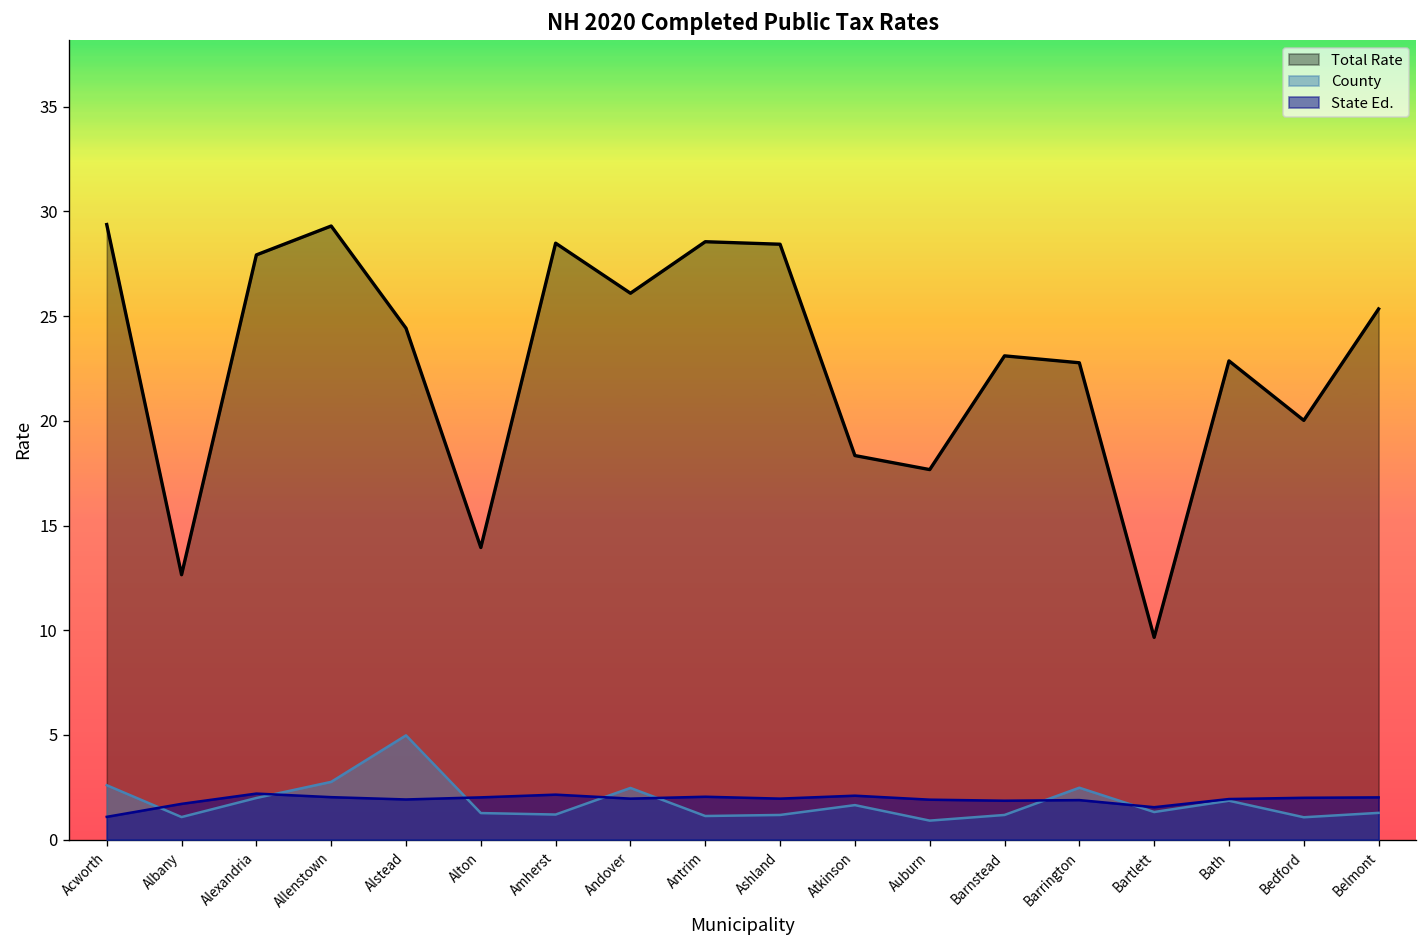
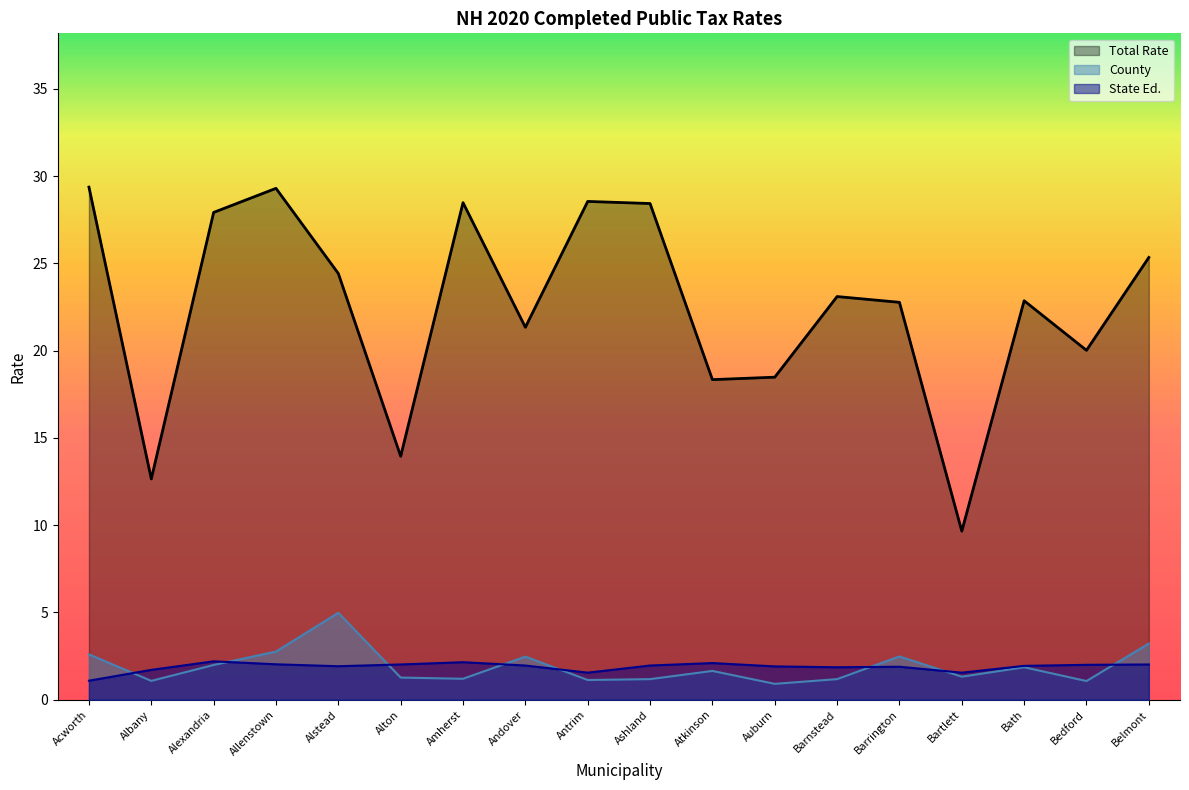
Total Rate, Andover: 26.1 -> 21.3
State Ed., Antrim: 2.1 -> 1.6
Total Rate, Auburn: 17.7 -> 18.5
County, Belmont: 1.3 -> 3.2
